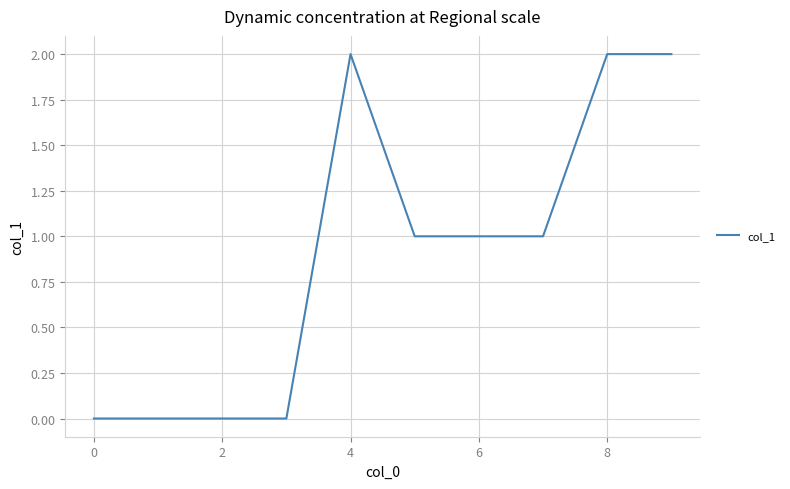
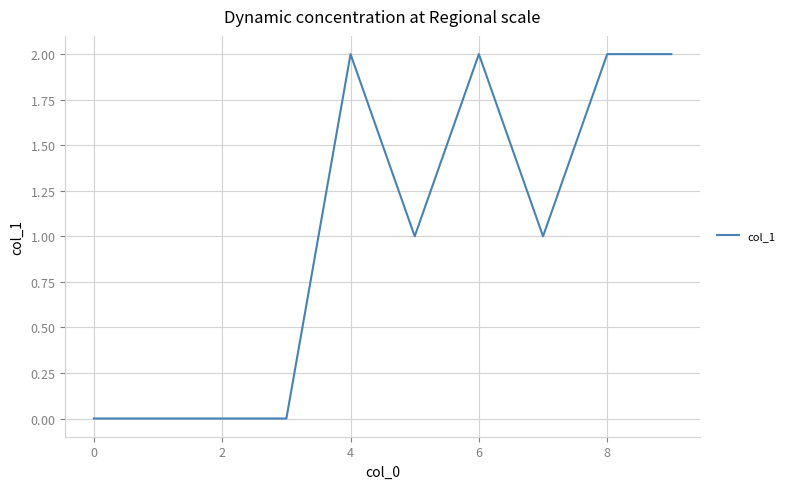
6: 1 -> 2
